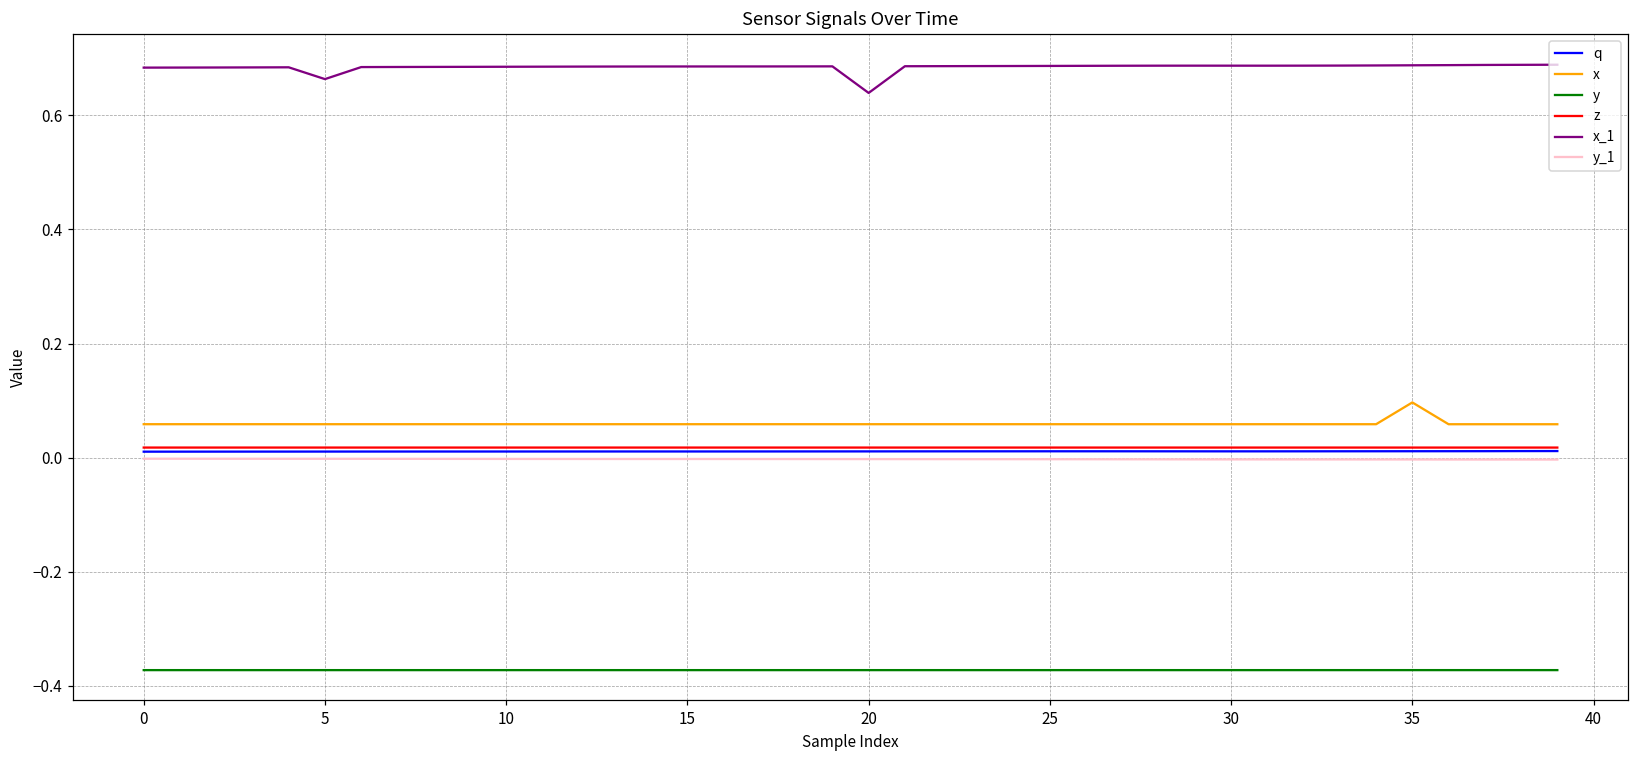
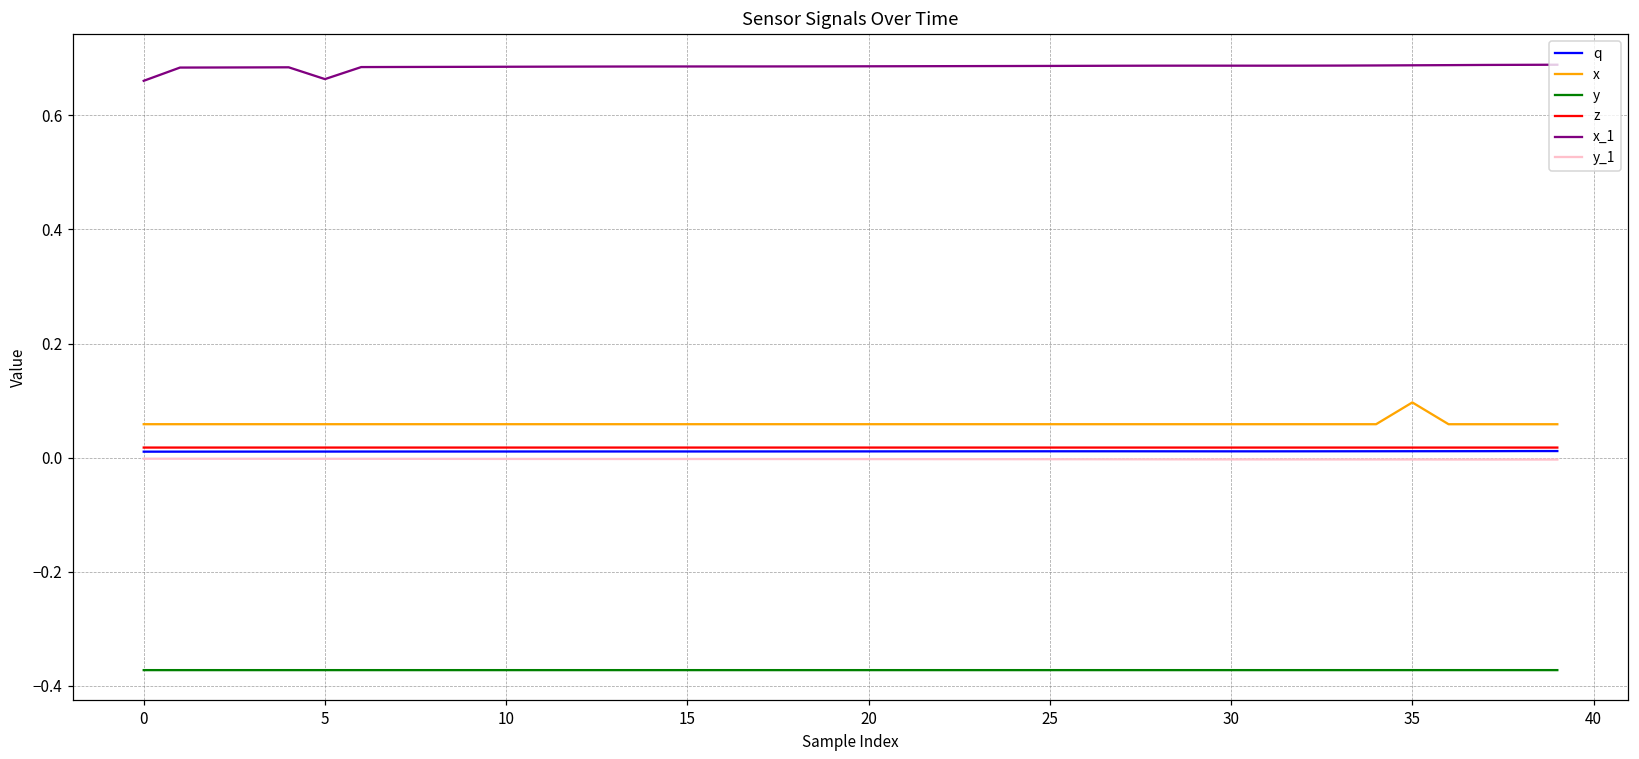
x_1, 0: 0.68 -> 0.66
x_1, 20: 0.64 -> 0.69
